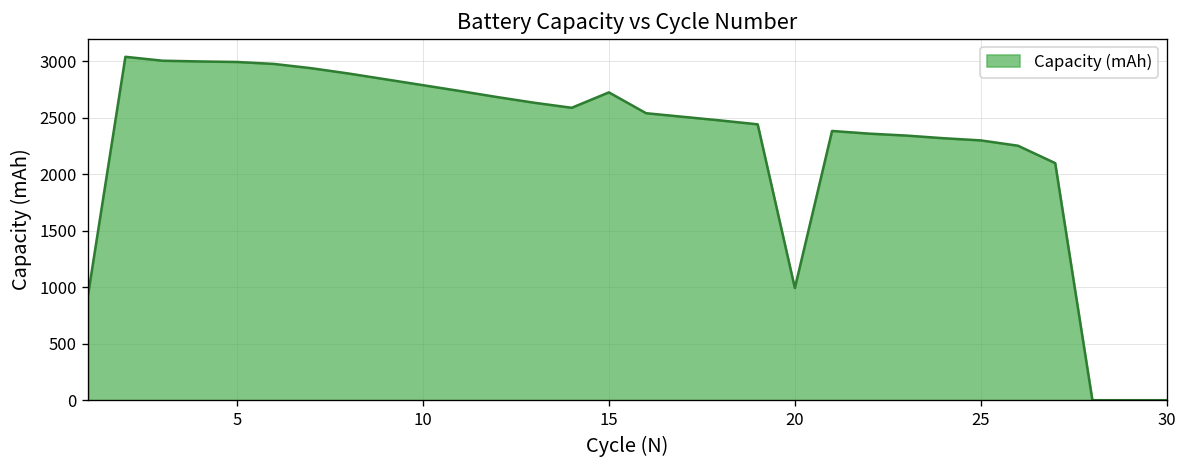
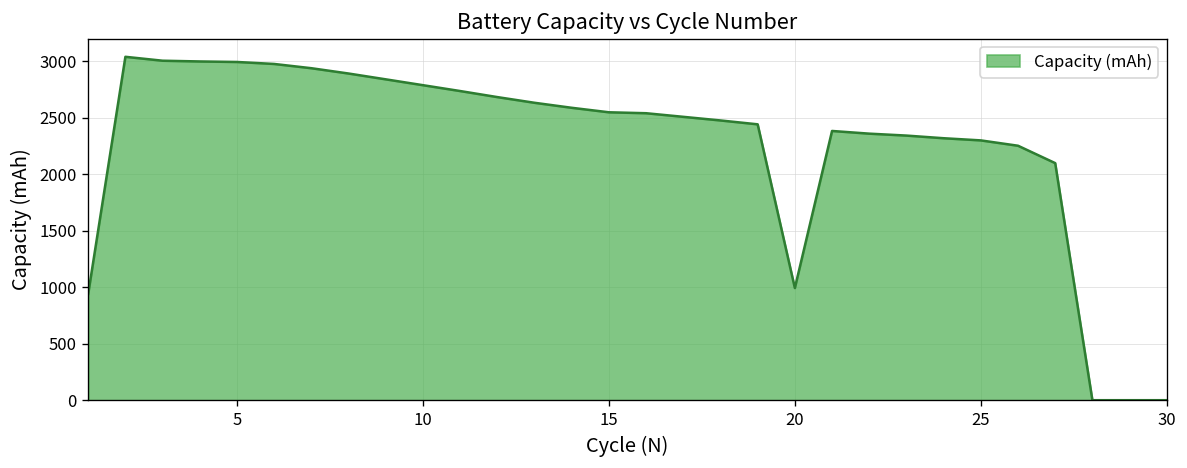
15: 2700 -> 2500
